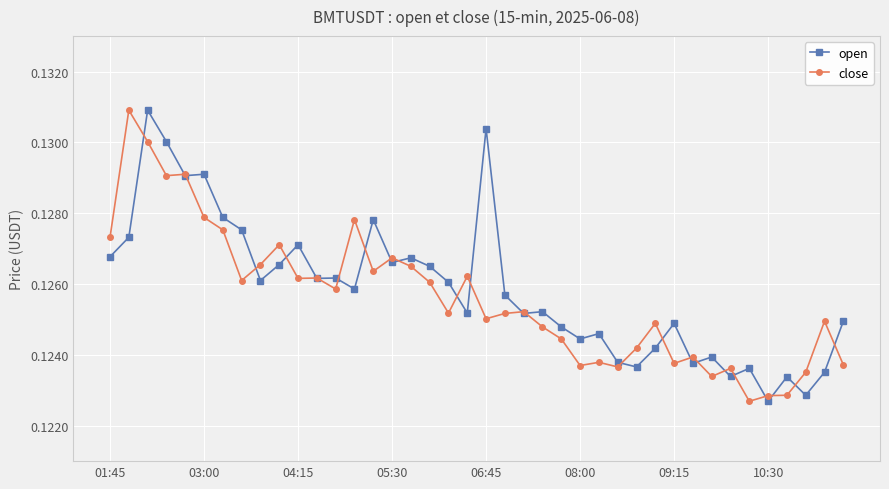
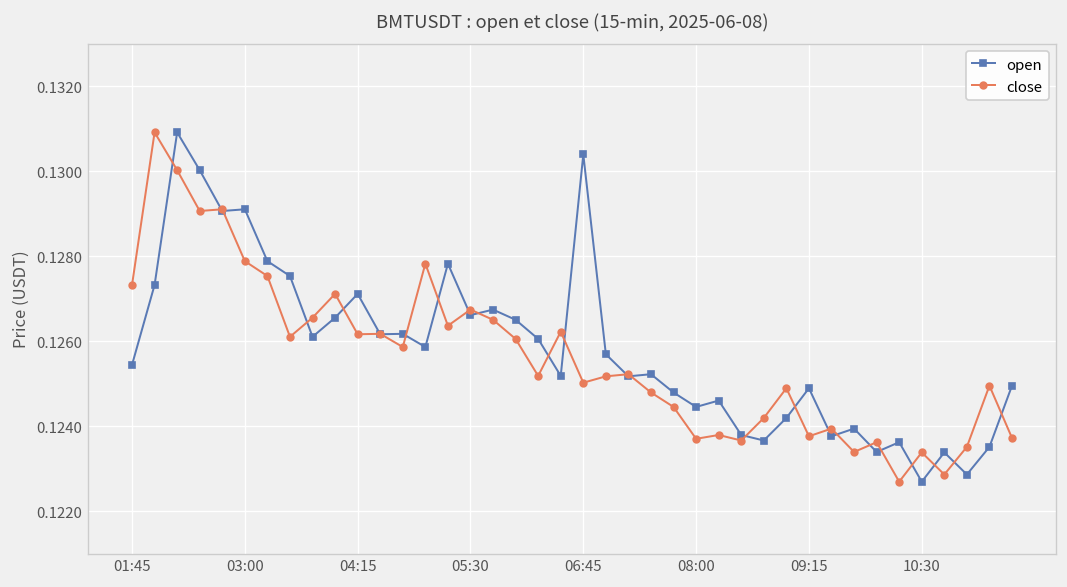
open, 01:45: 0.1268 -> 0.1254
close, 10:30: 0.1229 -> 0.1234
